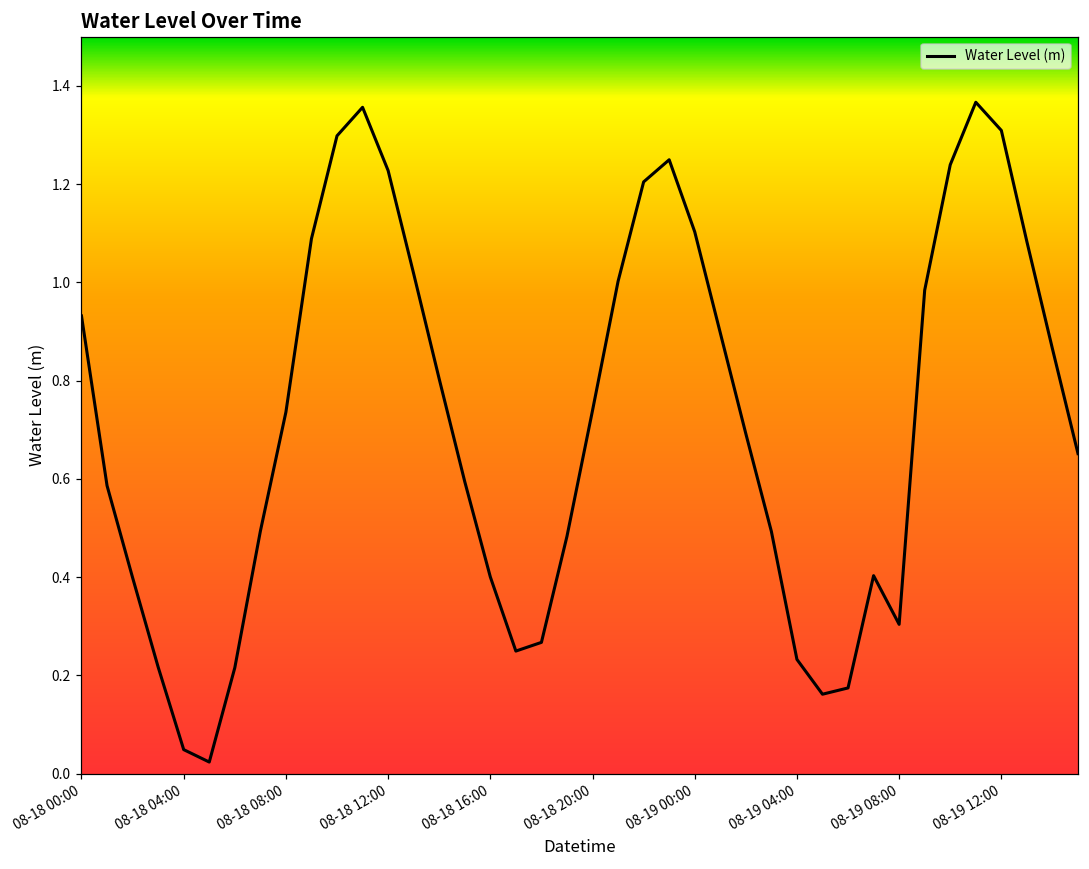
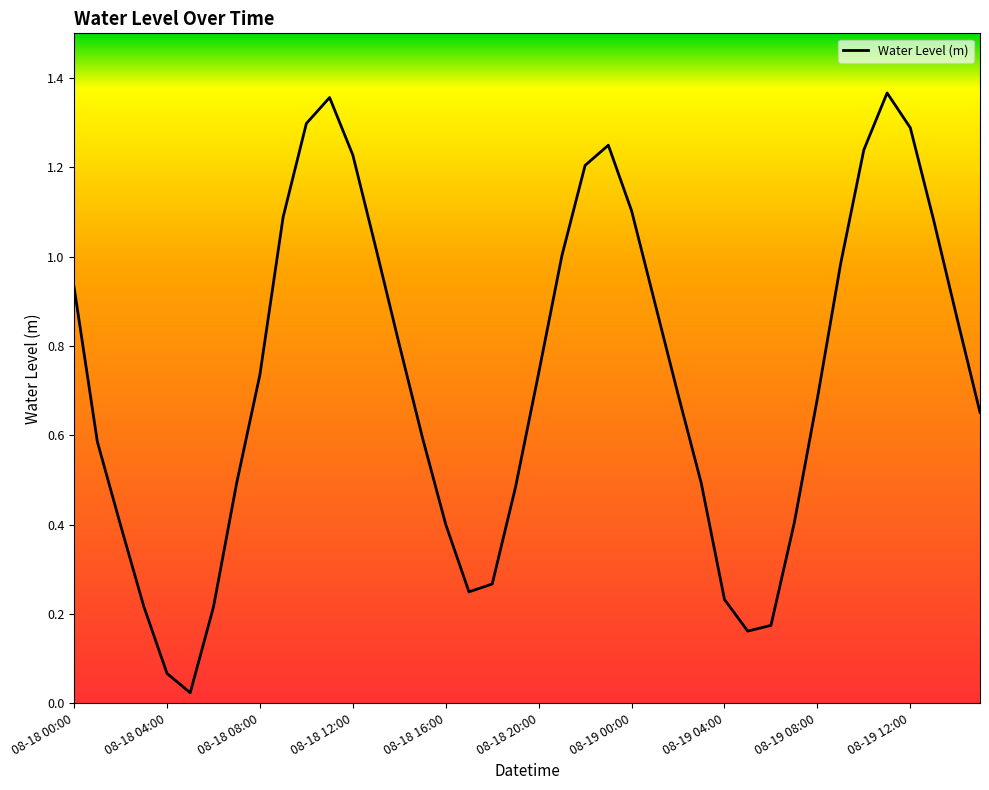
08-18 04:00: 0.05 -> 0.07
08-19 08:00: 0.30 -> 0.68
08-19 12:00: 1.31 -> 1.29
